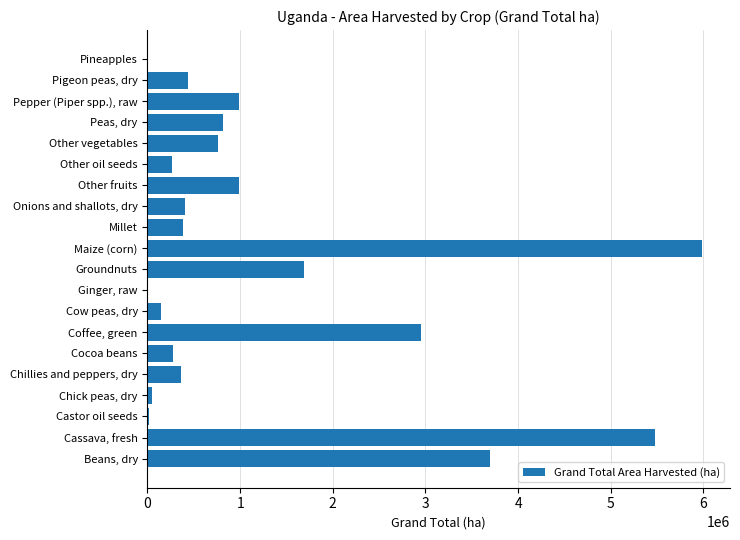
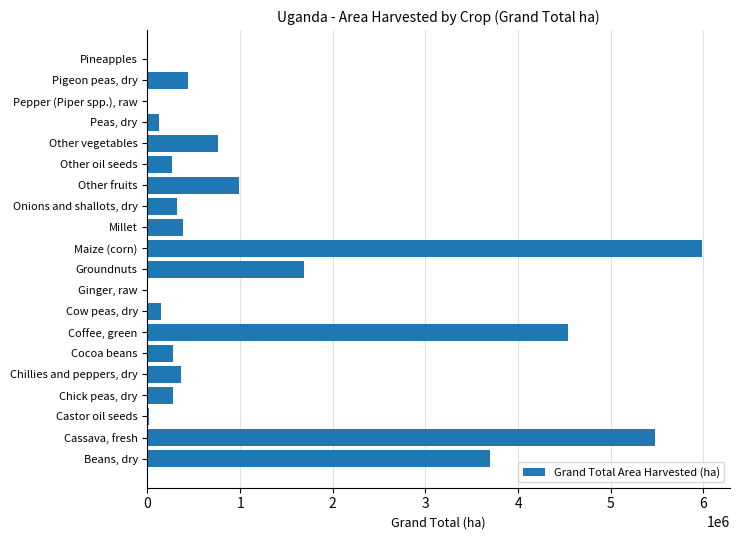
Pepper (Piper spp.), raw: 1000000 -> 0
Peas, dry: 800000 -> 100000
Onions and shallots, dry: 400000 -> 300000
Coffee, green: 2900000 -> 4500000
Chick peas, dry: 0 -> 300000
